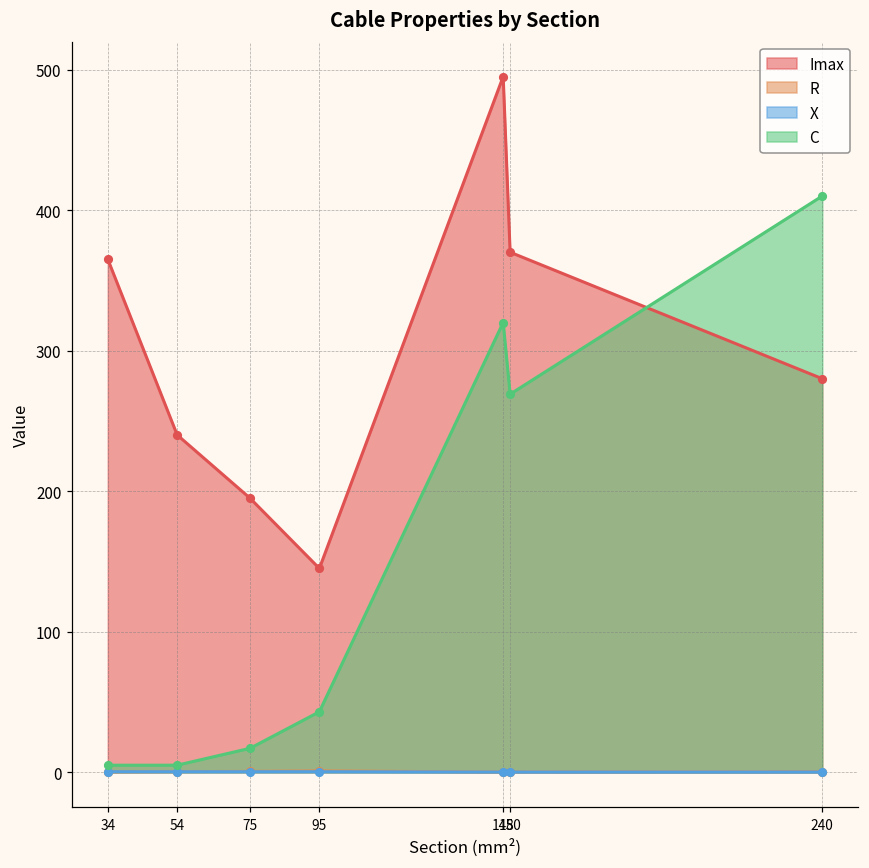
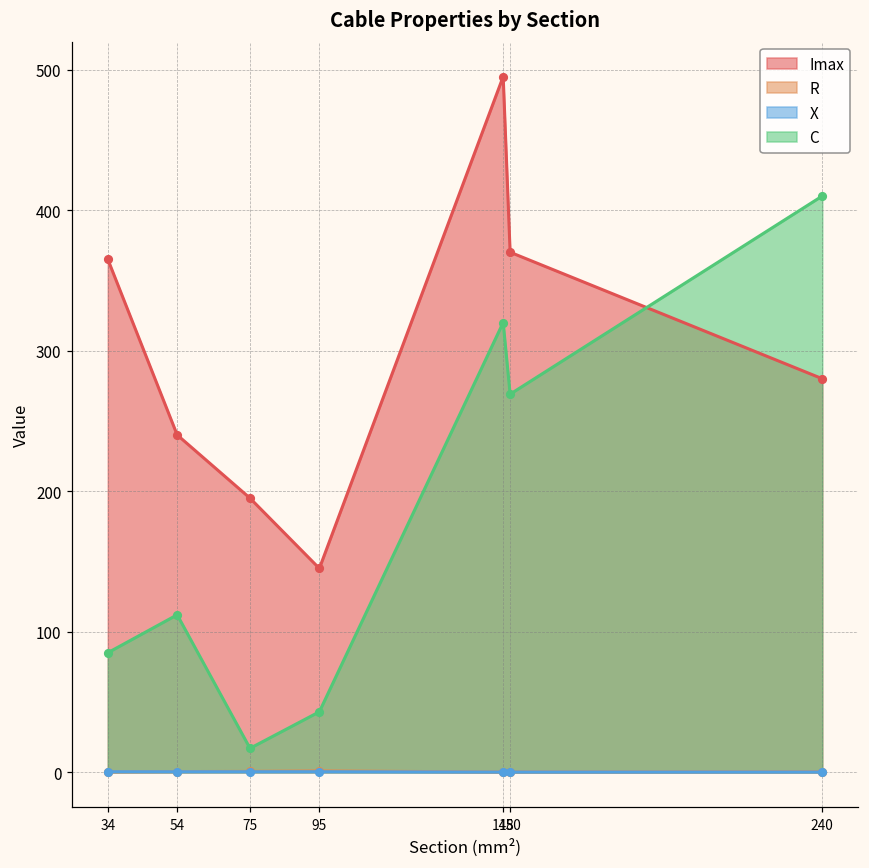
C, 34: 5 -> 85
C, 54: 5 -> 112
